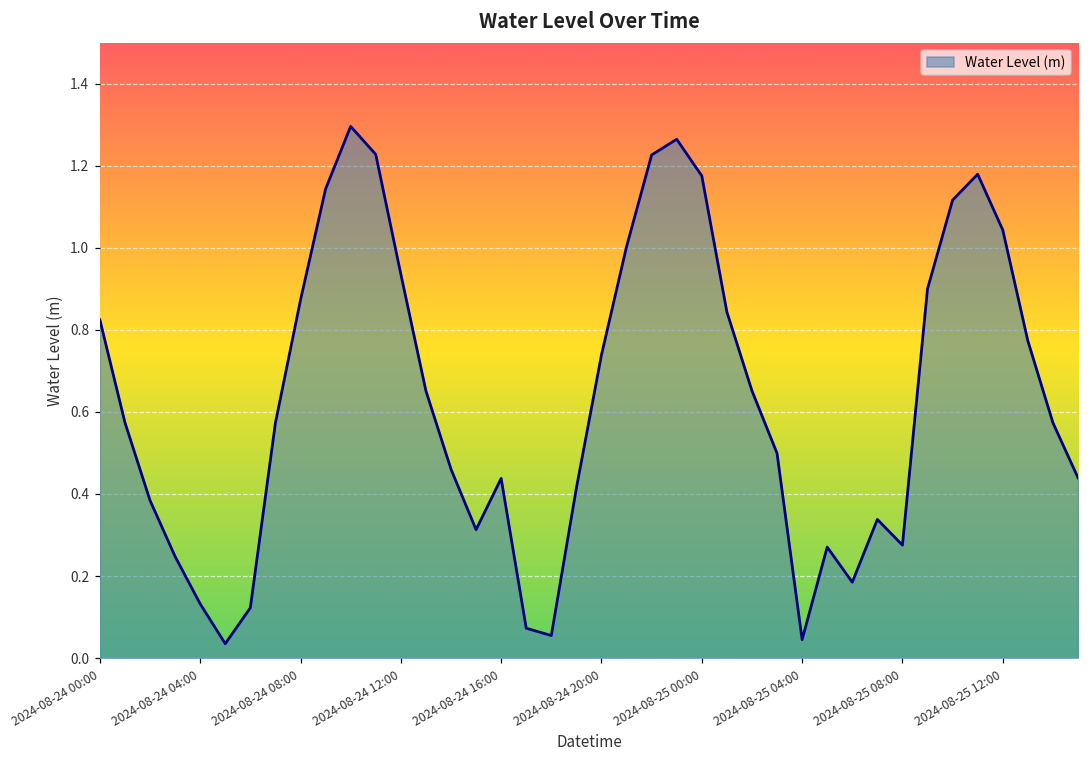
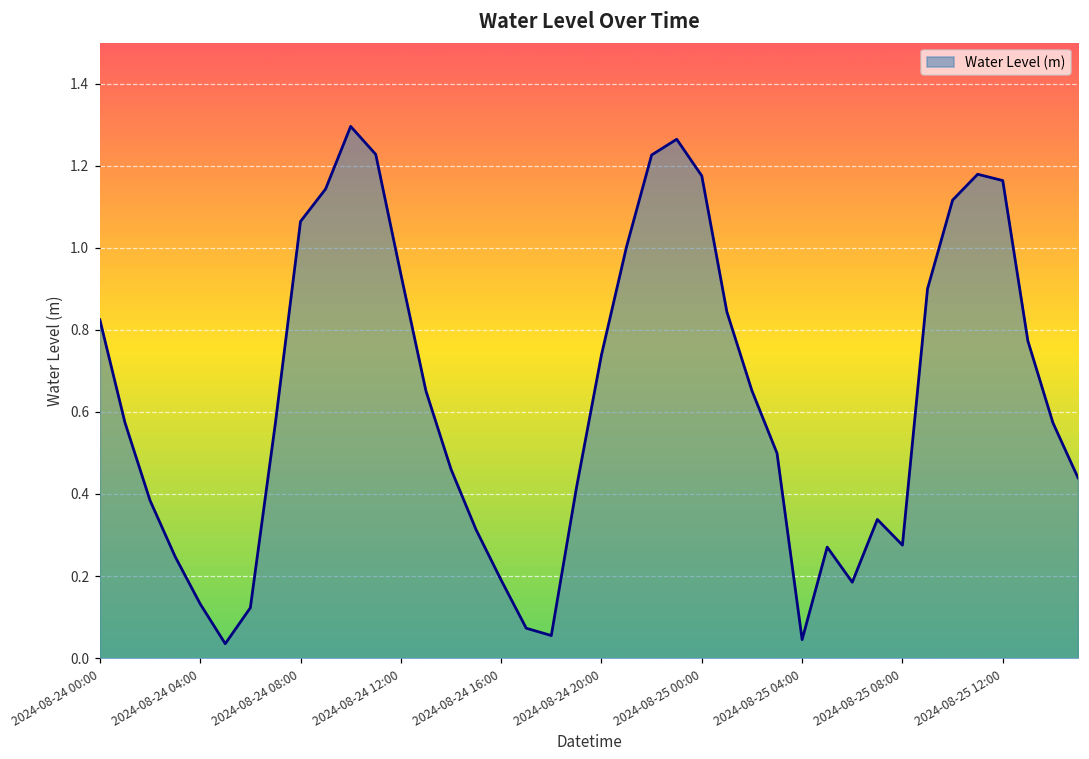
2024-08-24 08:00: 0.87 -> 1.06
2024-08-24 16:00: 0.44 -> 0.19
2024-08-25 12:00: 1.04 -> 1.16
